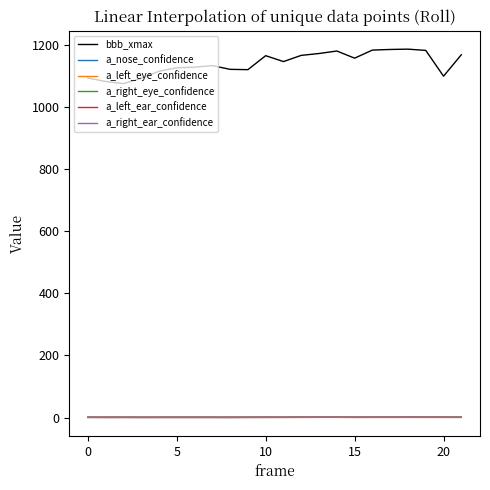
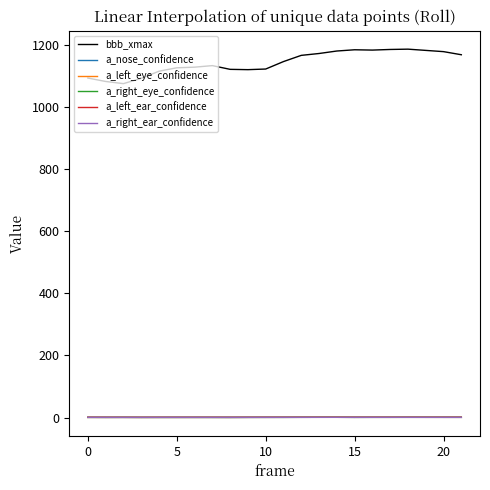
bbb_xmax, 10: 1170 -> 1120
bbb_xmax, 15: 1160 -> 1180
bbb_xmax, 20: 1100 -> 1180
